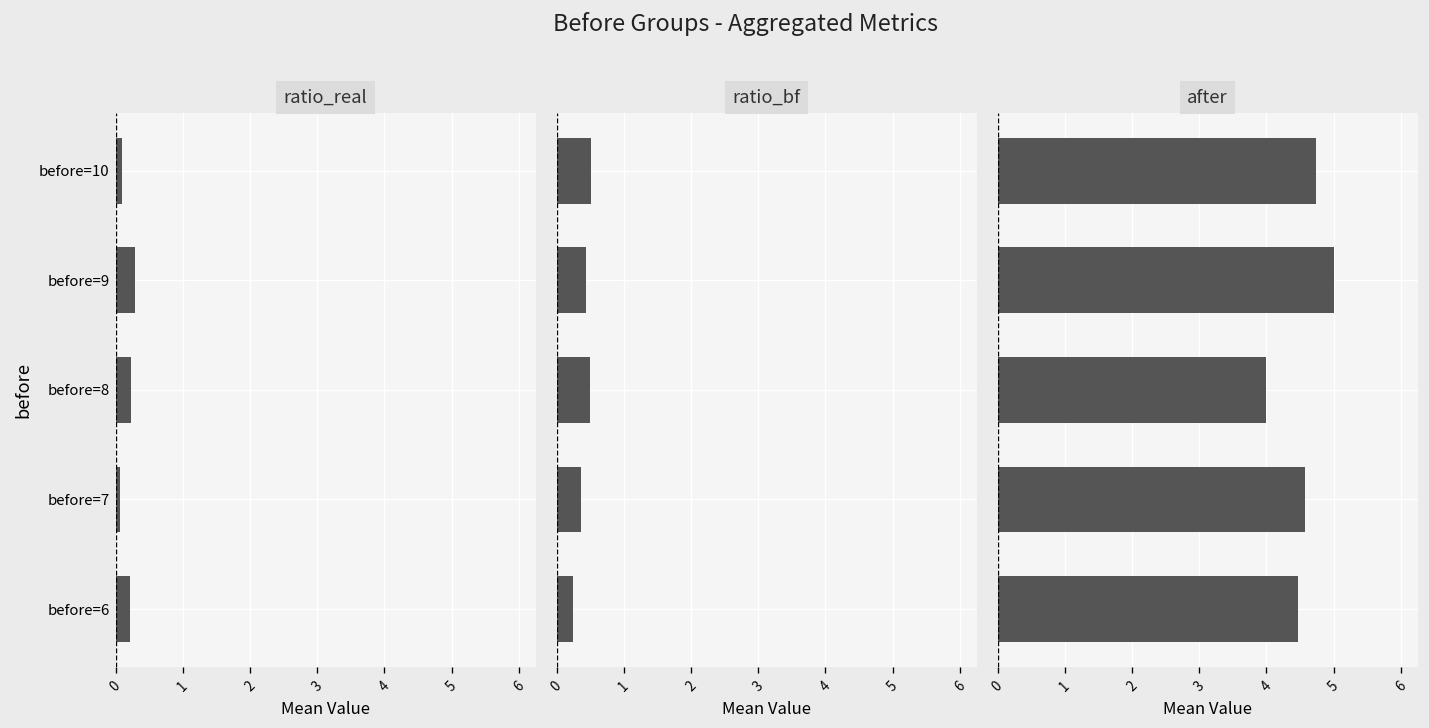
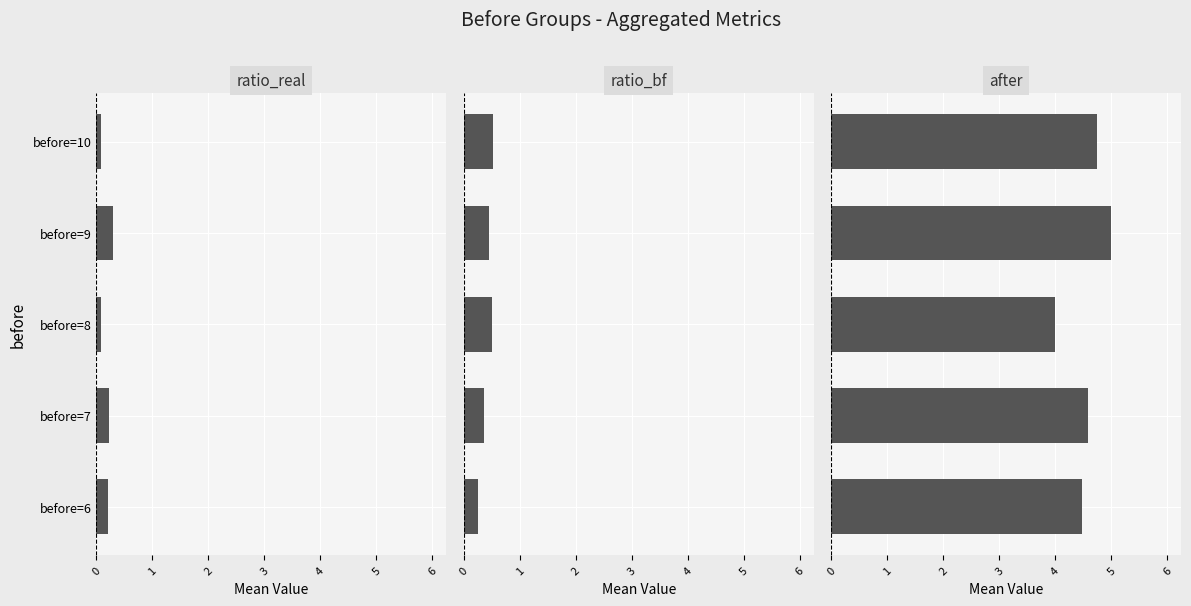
ratio_real, before=8: 0.2 -> 0.1
ratio_real, before=7: 0.1 -> 0.2
